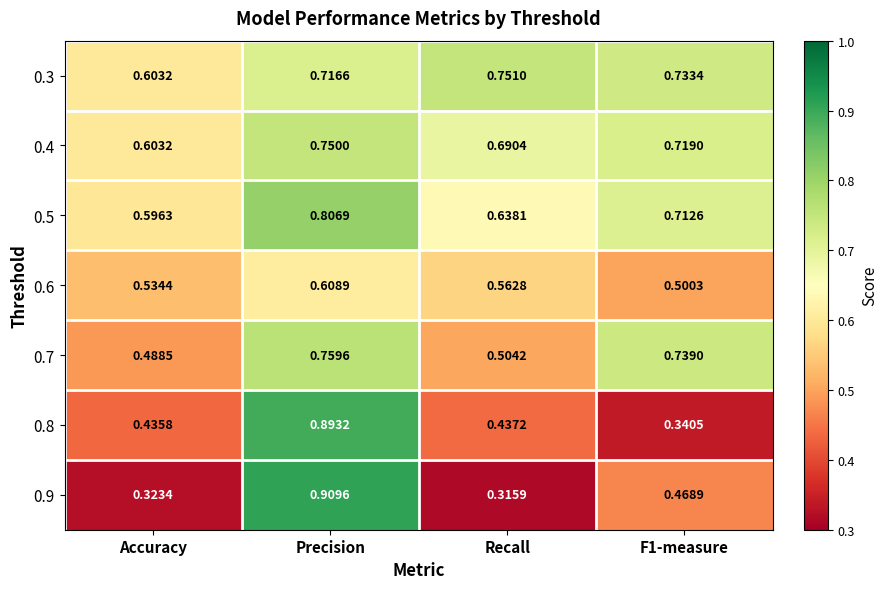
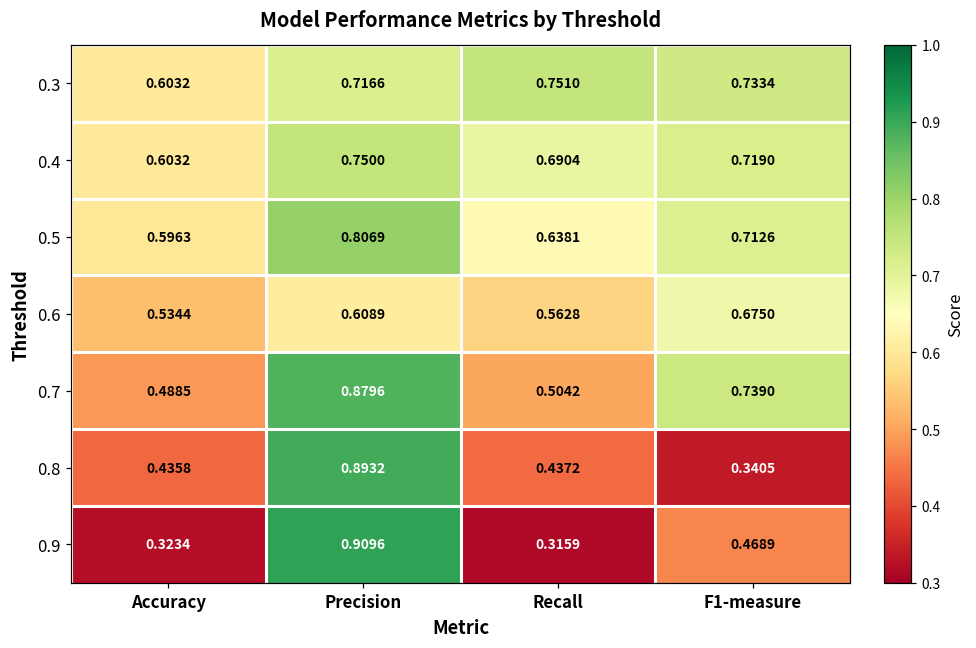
0.6, F1-measure: 0.5003 -> 0.6750
0.7, Precision: 0.7596 -> 0.8796
